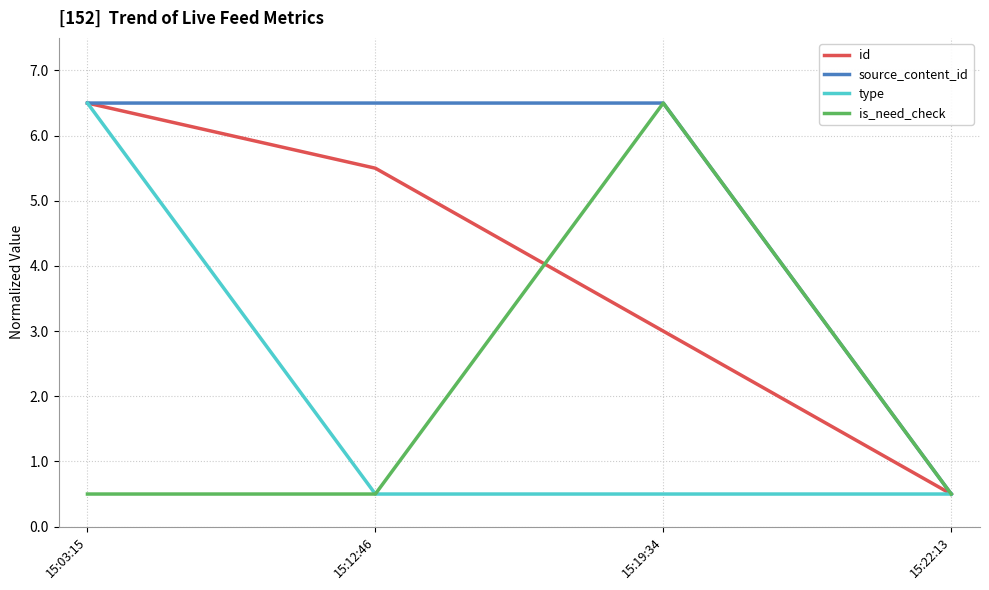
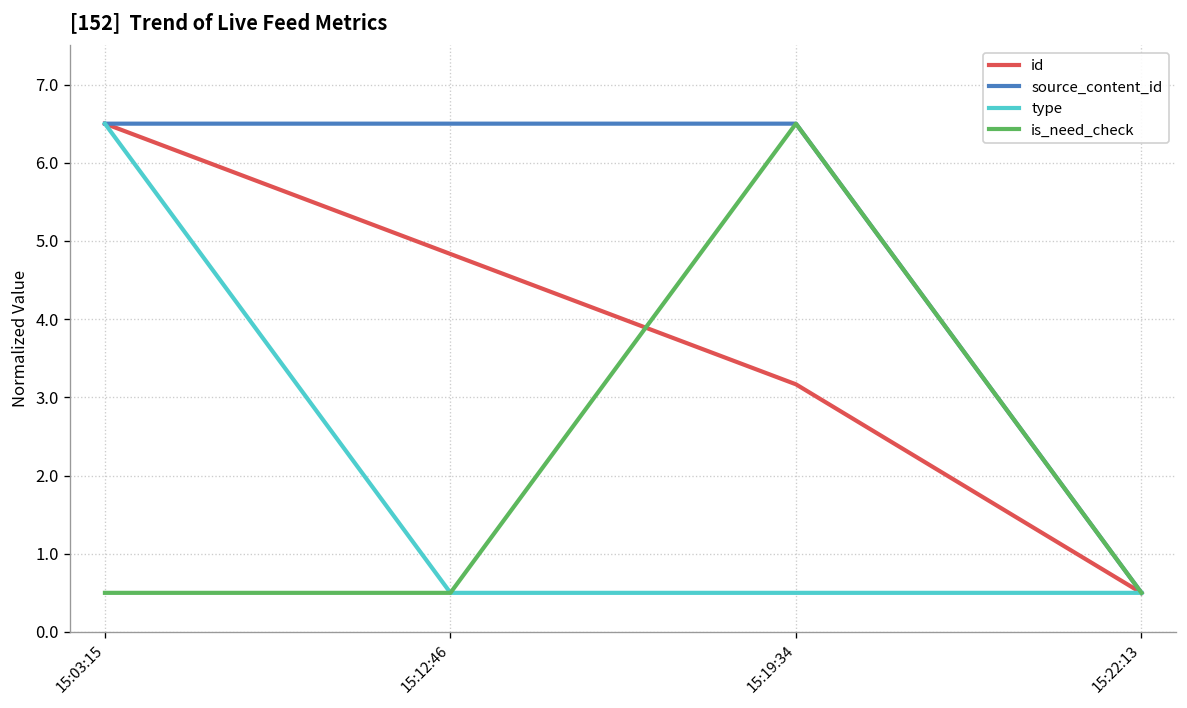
id, 15:12:46: 5.5 -> 4.8
id, 15:19:34: 3.0 -> 3.2
